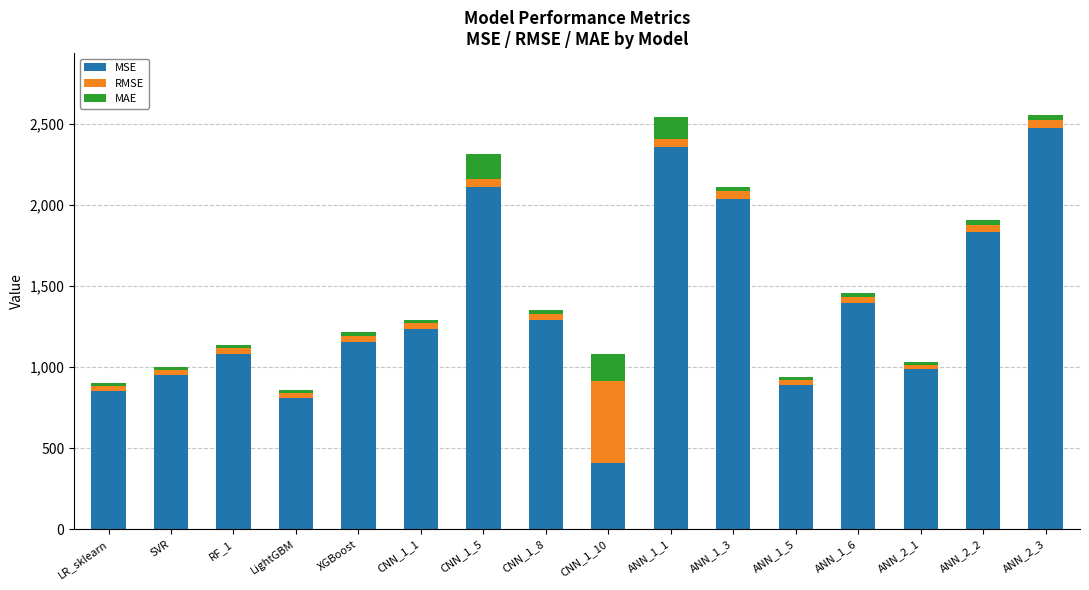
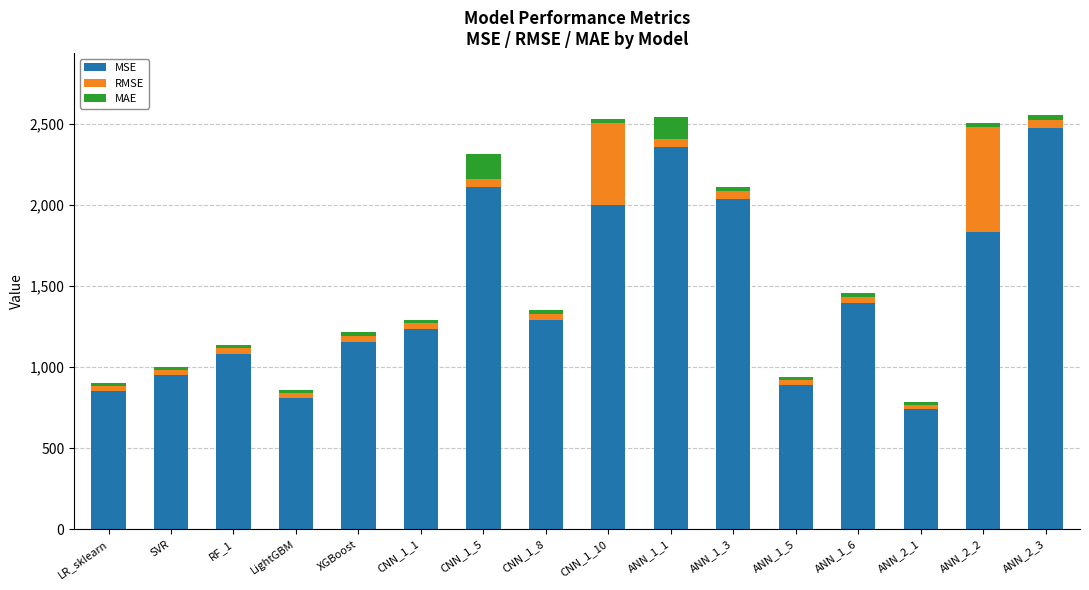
MSE, CNN_1_10: 410 -> 2,000
MAE, CNN_1_10: 170 -> 30
MSE, ANN_2_1: 990 -> 740
RMSE, ANN_2_2: 40 -> 650
